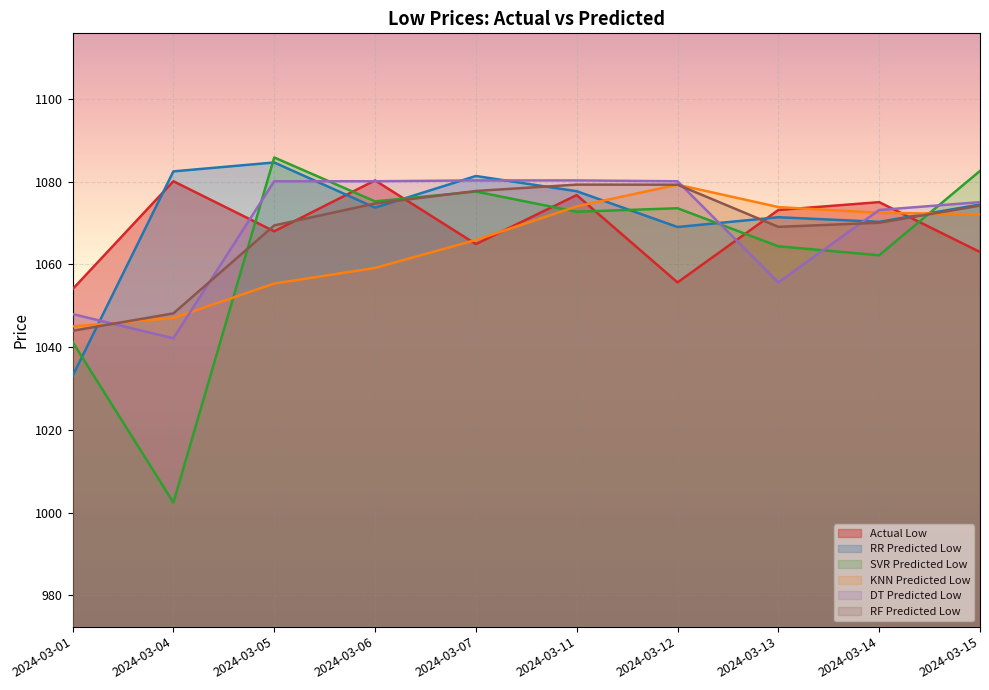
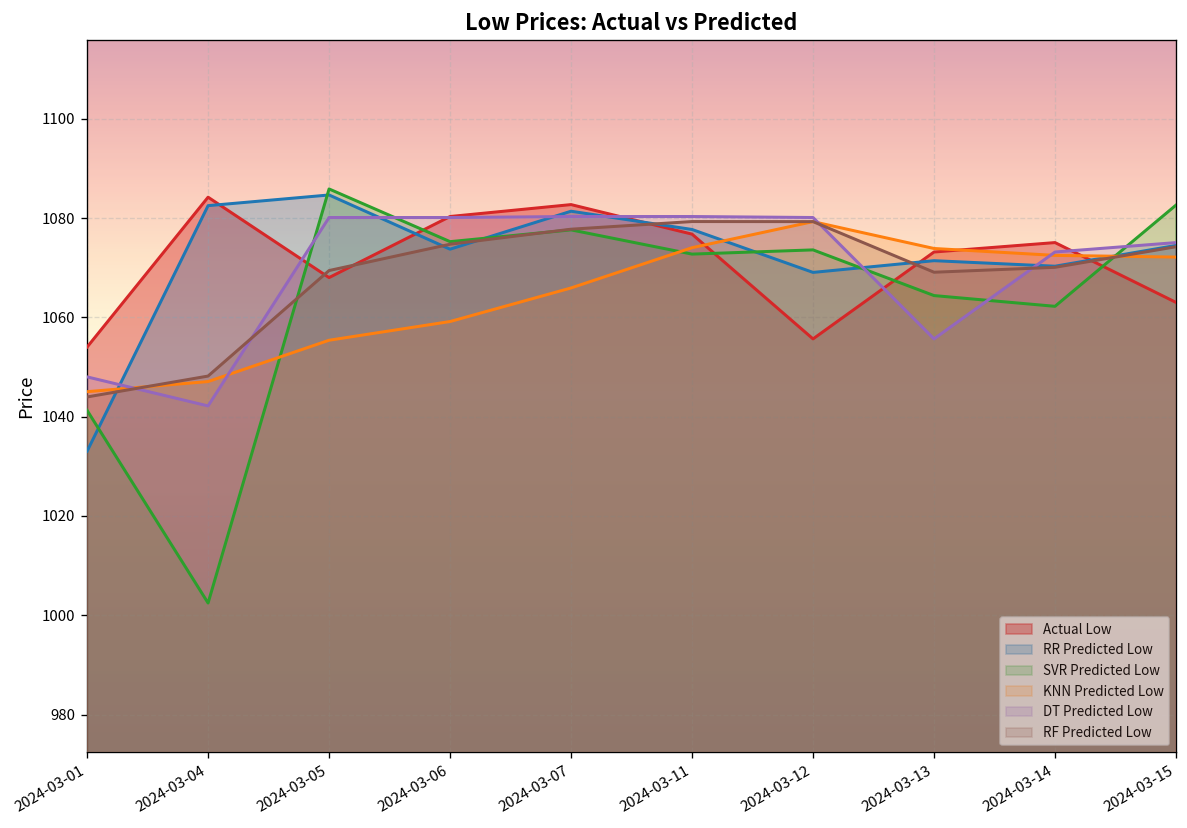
Actual Low, 2024-03-04: 1080 -> 1084
Actual Low, 2024-03-07: 1065 -> 1083
